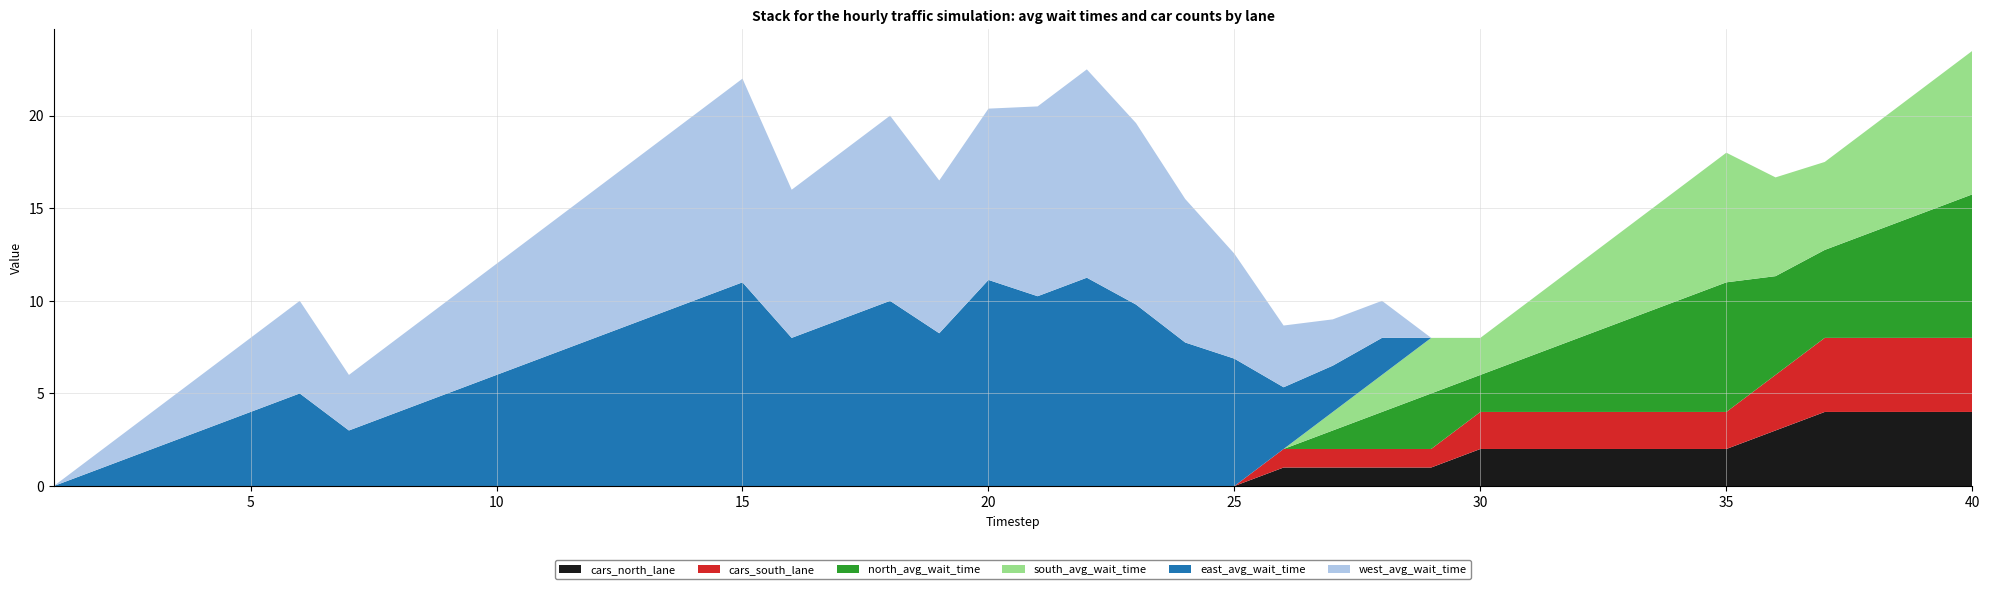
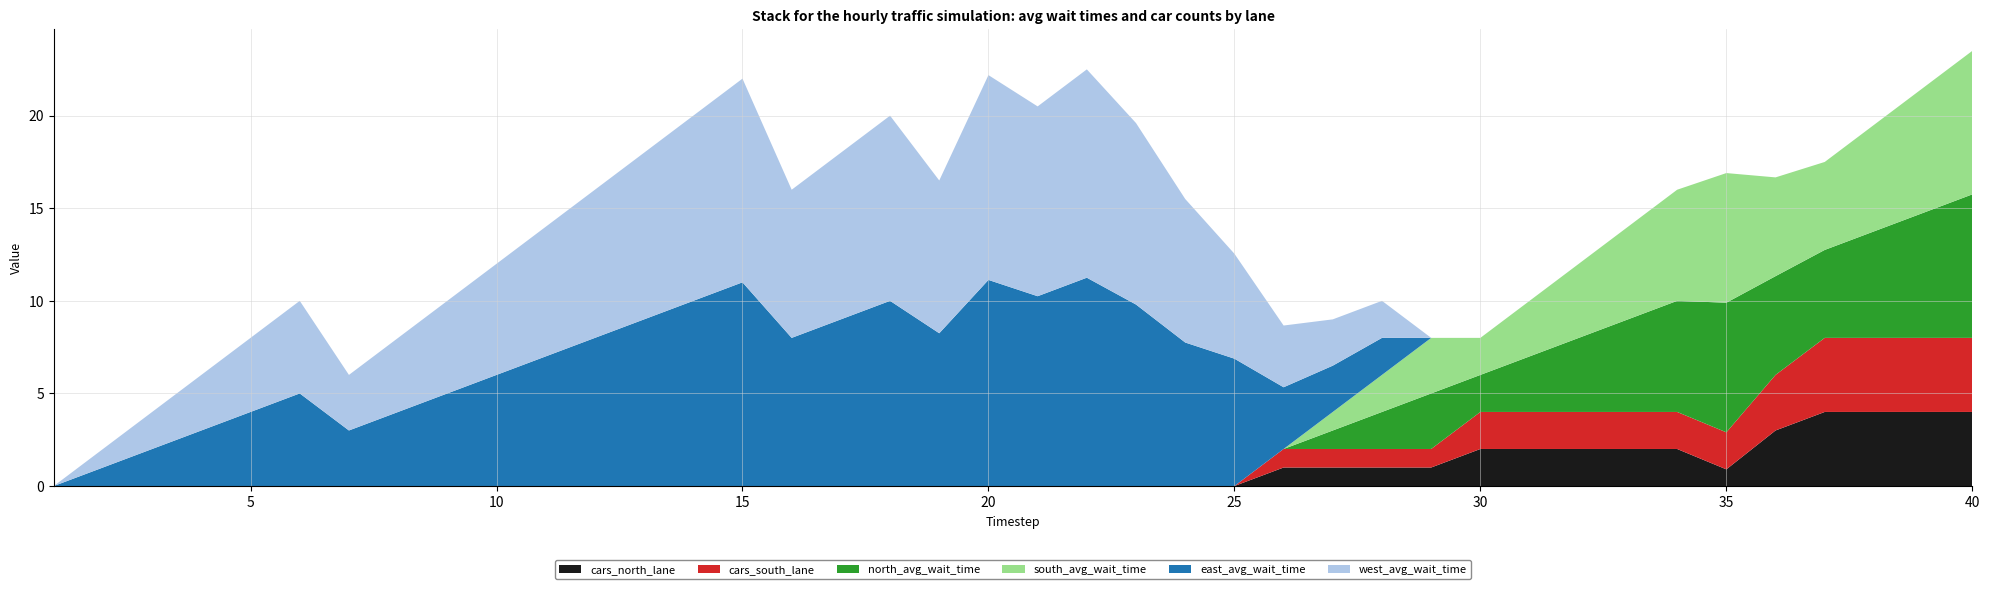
west_avg_wait_time, 20: 9.3 -> 11.1
cars_north_lane, 35: 2.0 -> 0.9
